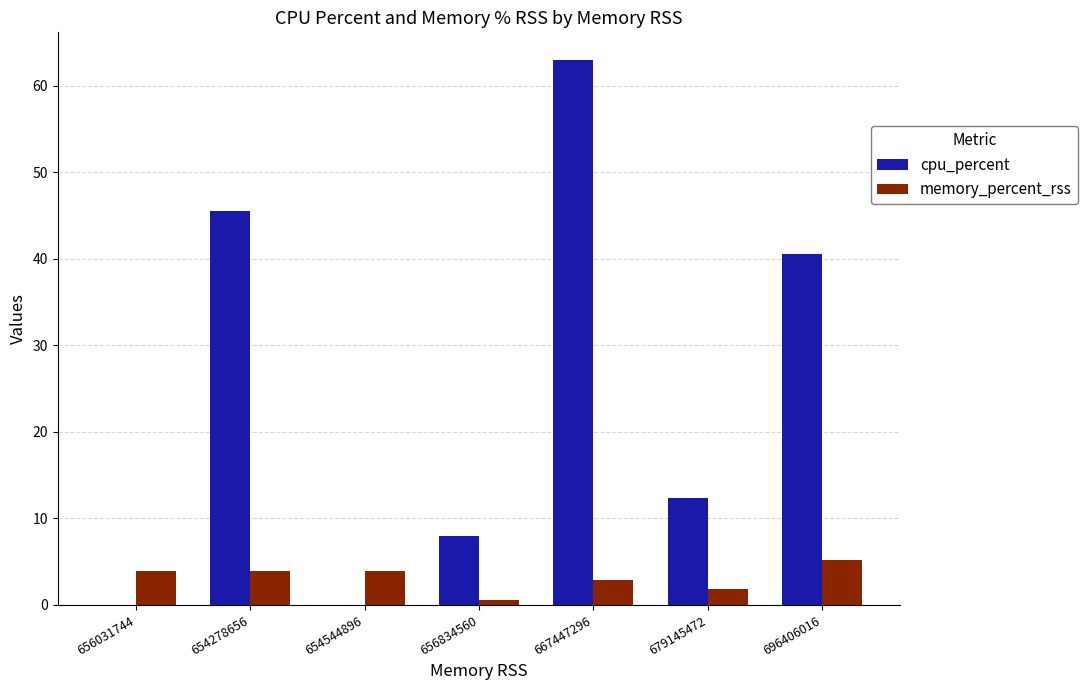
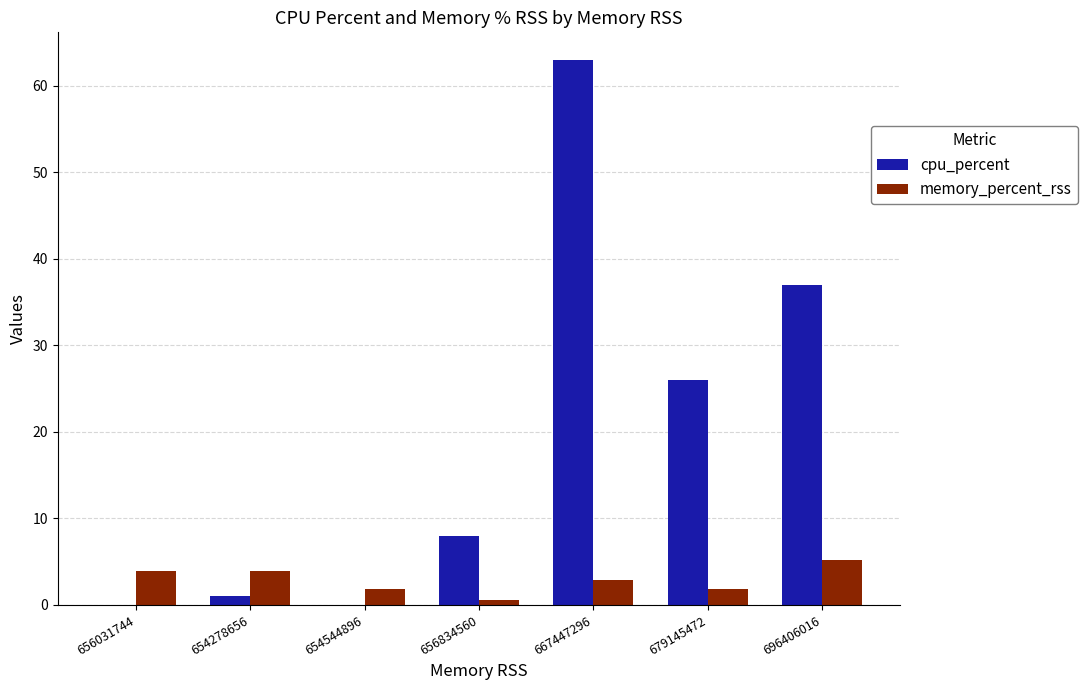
cpu_percent, 654278656: 46 -> 1
memory_percent_rss, 654544896: 4 -> 2
cpu_percent, 679145472: 12 -> 26
cpu_percent, 696406016: 41 -> 37
